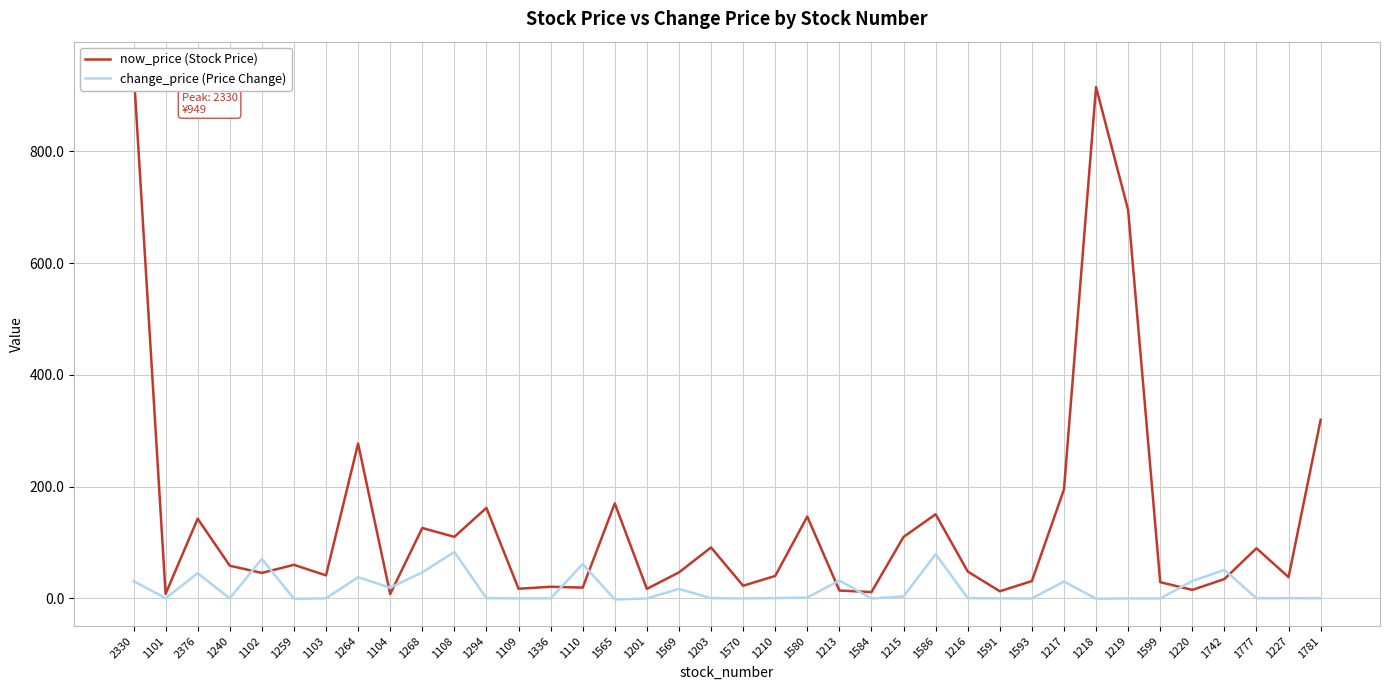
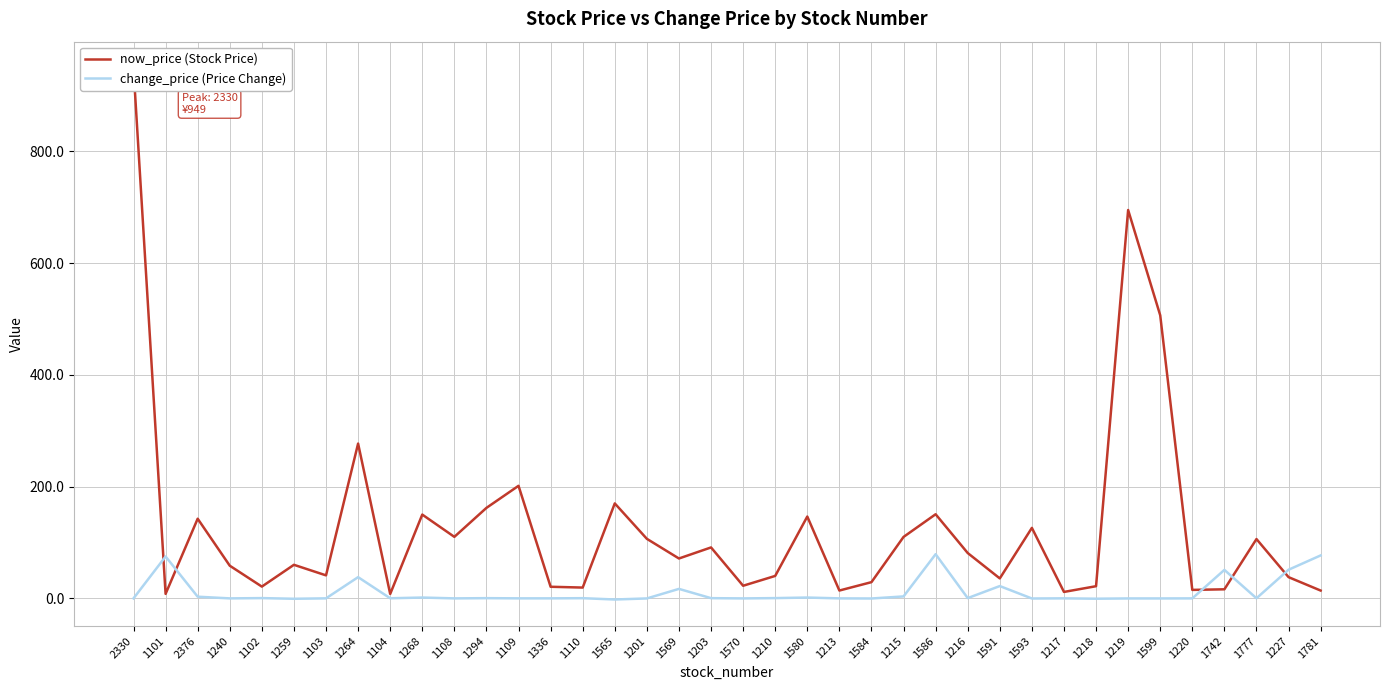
change_price (Price Change), 2330: 30 -> 0
change_price (Price Change), 1101: 0 -> 80
change_price (Price Change), 2376: 50 -> 0
now_price (Stock Price), 1102: 50 -> 20
change_price (Price Change), 1102: 70 -> 0
change_price (Price Change), 1104: 20 -> 0
now_price (Stock Price), 1268: 130 -> 150
change_price (Price Change), 1268: 50 -> 0
change_price (Price Change), 1108: 80 -> 0
now_price (Stock Price), 1109: 20 -> 200
change_price (Price Change), 1110: 60 -> 0
now_price (Stock Price), 1201: 20 -> 110
now_price (Stock Price), 1569: 50 -> 70
change_price (Price Change), 1213: 30 -> 0
now_price (Stock Price), 1584: 10 -> 30
now_price (Stock Price), 1216: 50 -> 80
now_price (Stock Price), 1591: 10 -> 40
change_price (Price Change), 1591: 0 -> 20
now_price (Stock Price), 1593: 30 -> 130
now_price (Stock Price), 1217: 190 -> 10
change_price (Price Change), 1217: 30 -> 0
now_price (Stock Price), 1218: 920 -> 20
now_price (Stock Price), 1599: 30 -> 510
change_price (Price Change), 1220: 30 -> 0
now_price (Stock Price), 1742: 30 -> 20
now_price (Stock Price), 1777: 90 -> 110
change_price (Price Change), 1227: 0 -> 50
now_price (Stock Price), 1781: 320 -> 10
change_price (Price Change), 1781: 0 -> 80
